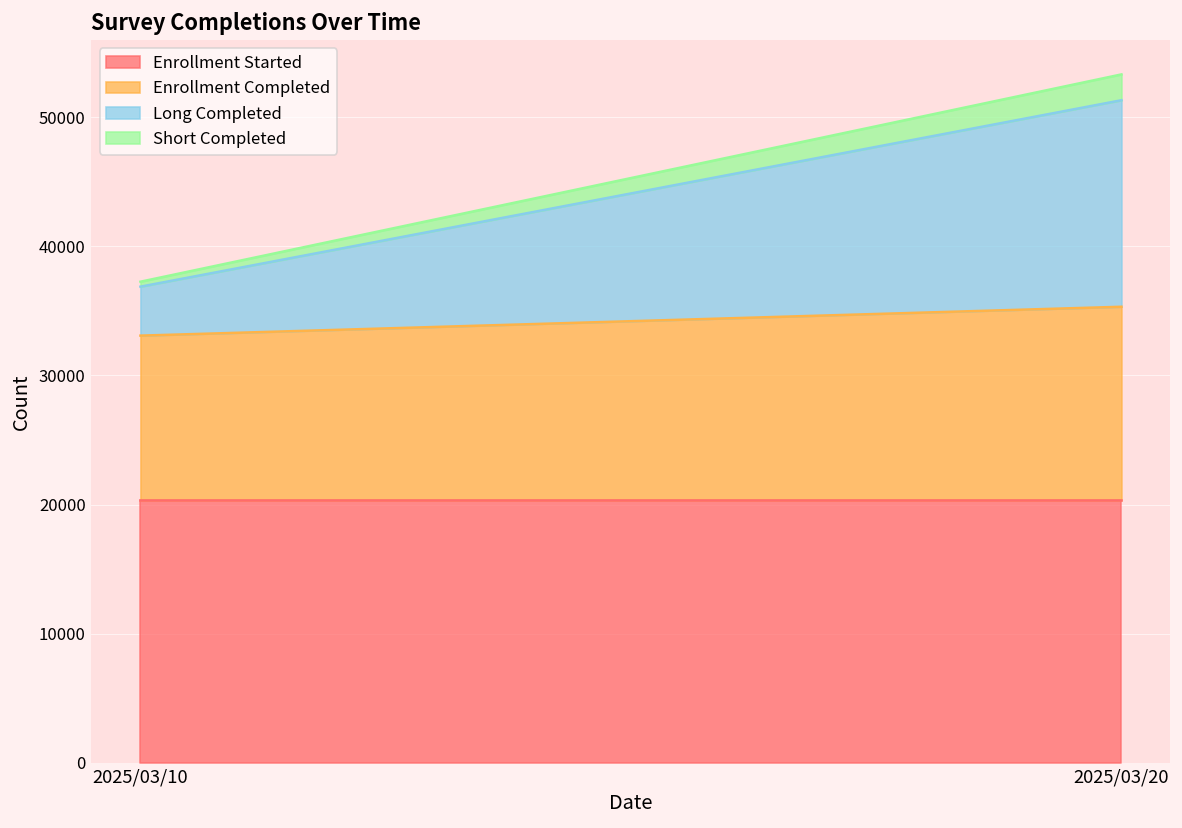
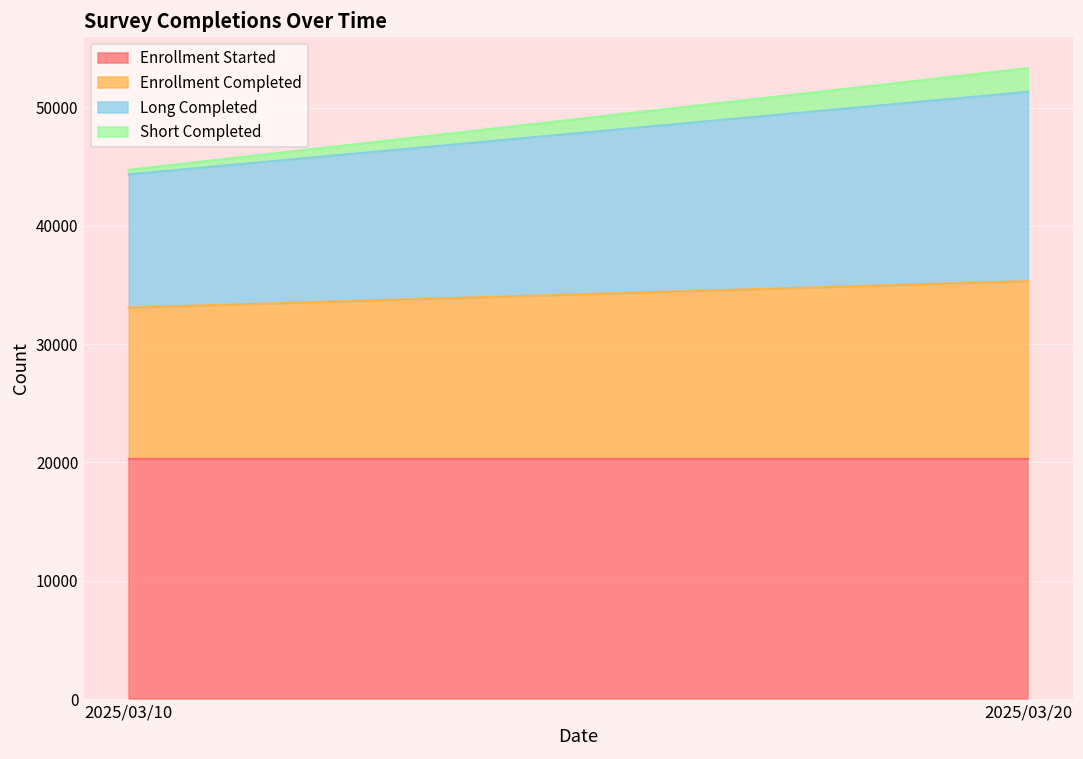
Long Completed, 2025/03/10: 3800 -> 11300
